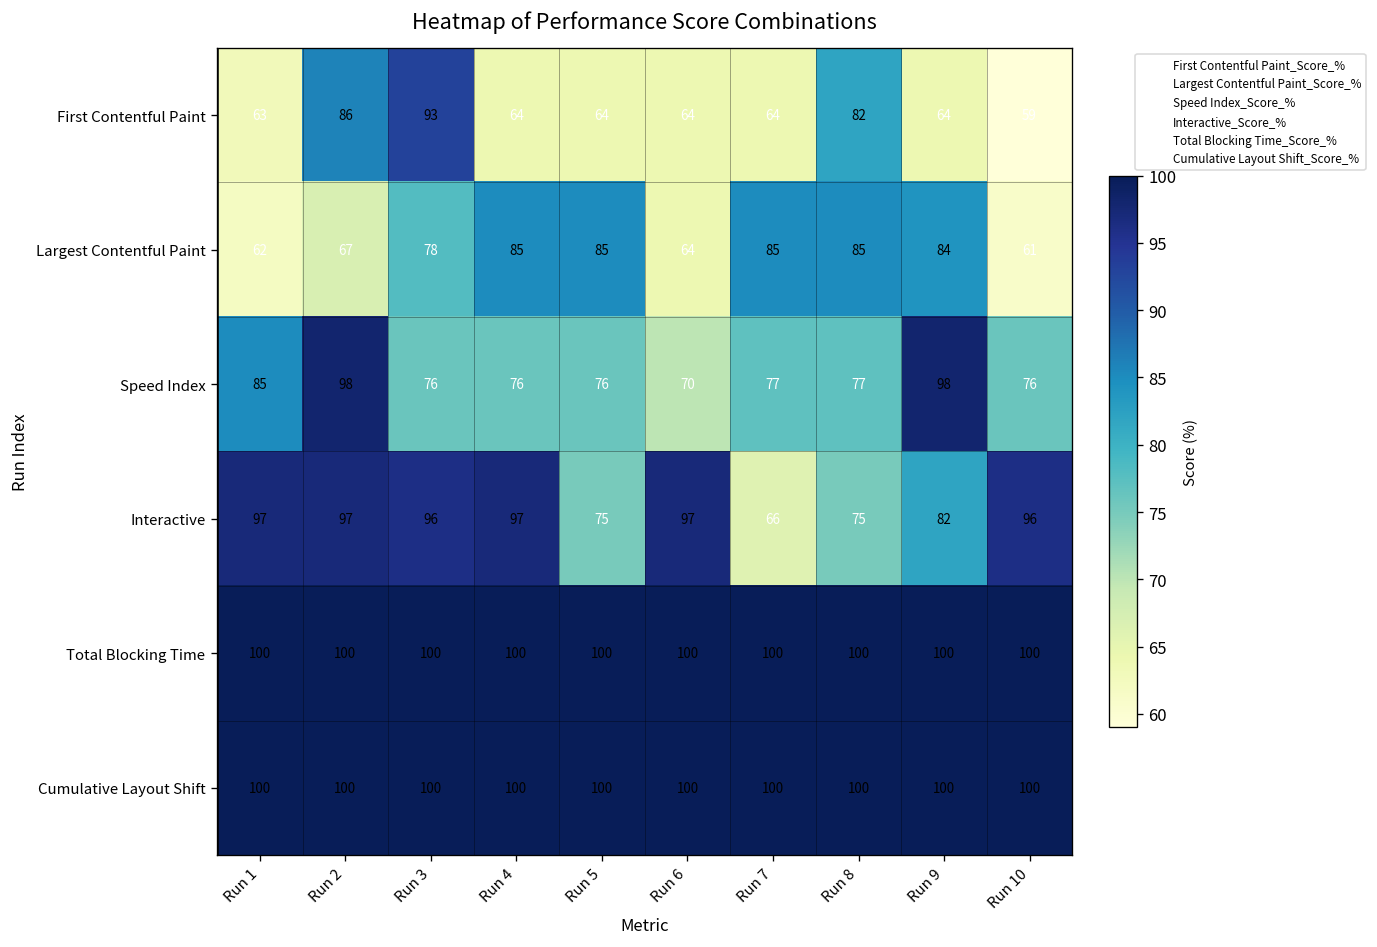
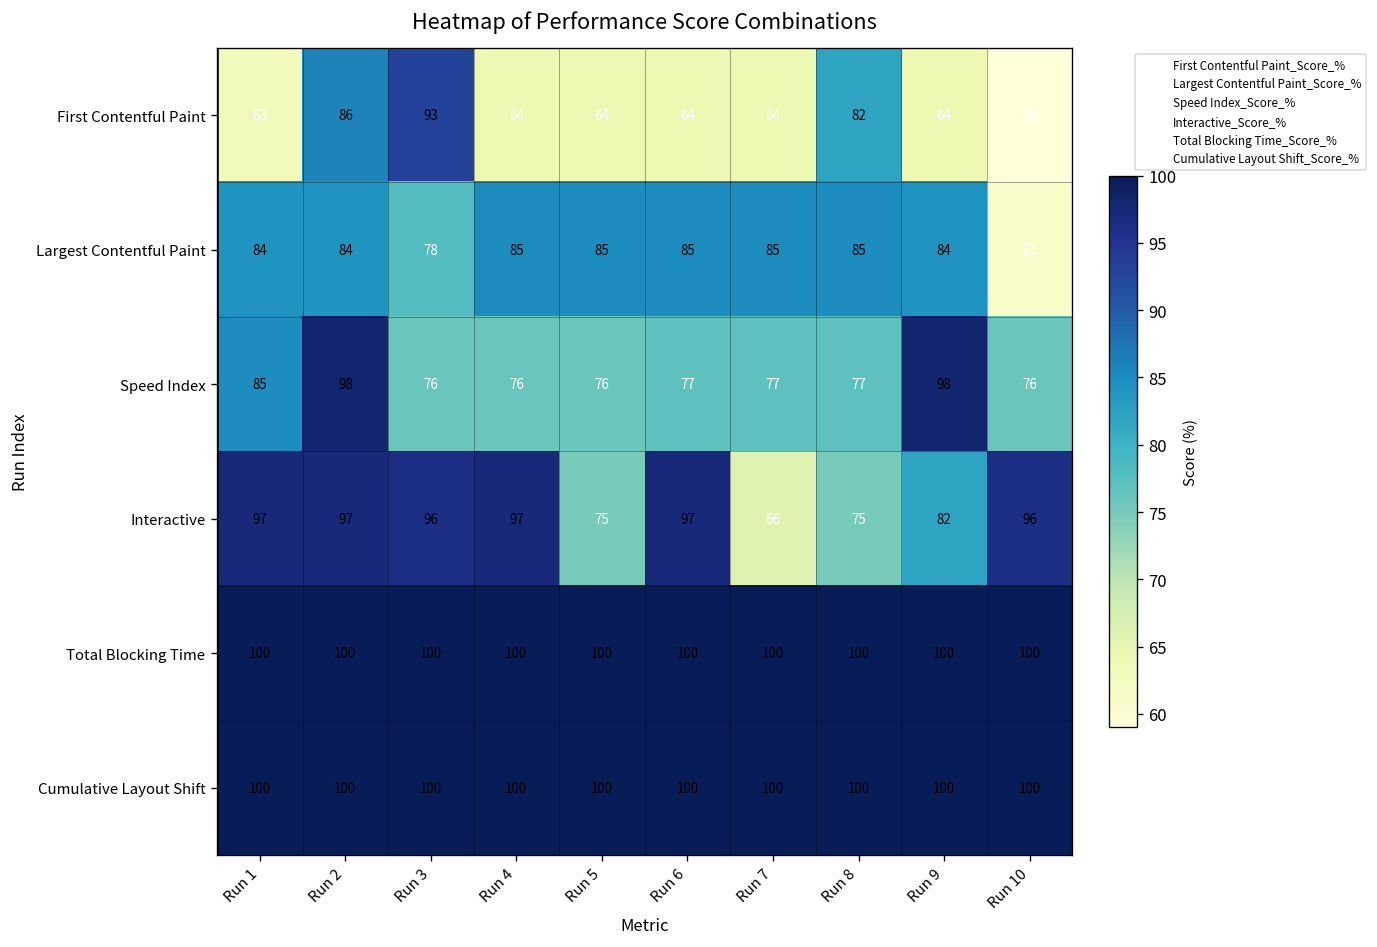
Largest Contentful Paint, Run 1: 62 -> 84
Largest Contentful Paint, Run 2: 67 -> 84
Largest Contentful Paint, Run 6: 64 -> 85
Speed Index, Run 6: 70 -> 77
